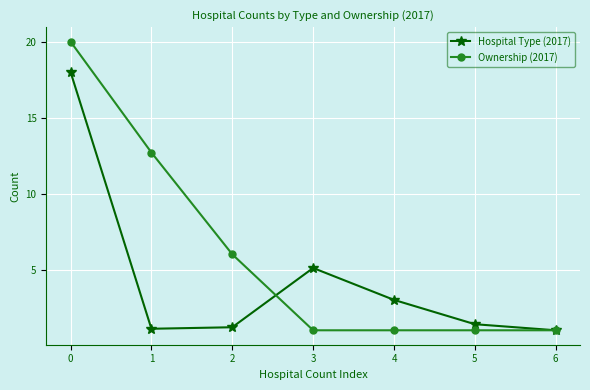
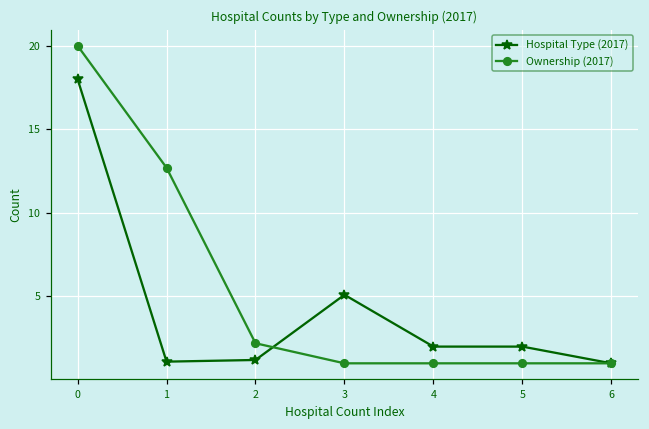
Ownership (2017), 2: 6.0 -> 2.2
Hospital Type (2017), 4: 3 -> 2
Hospital Type (2017), 5: 1.4 -> 2.0
